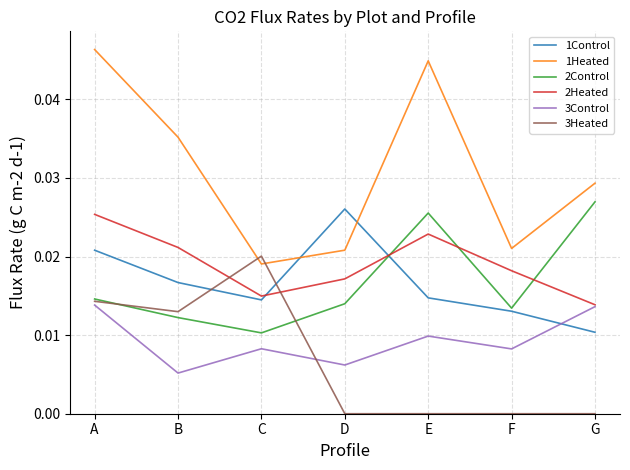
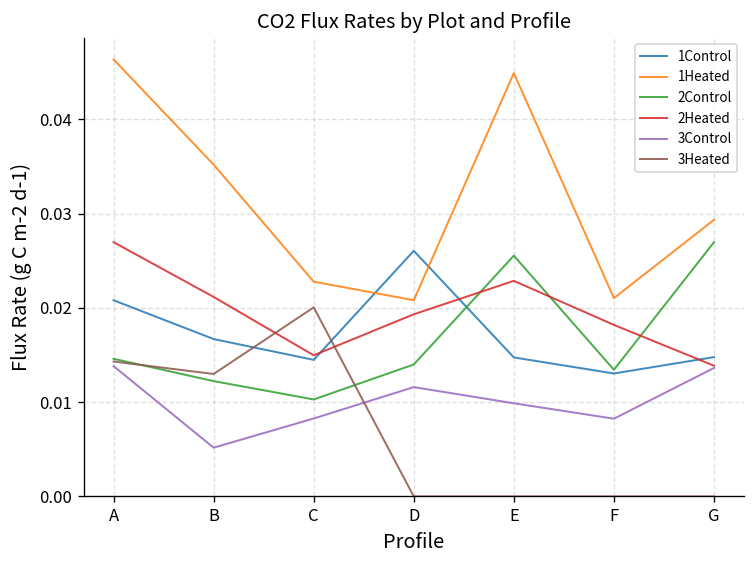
2Heated, A: 0.025 -> 0.027
1Heated, C: 0.019 -> 0.023
2Heated, D: 0.017 -> 0.019
3Control, D: 0.006 -> 0.012
1Control, G: 0.010 -> 0.015
